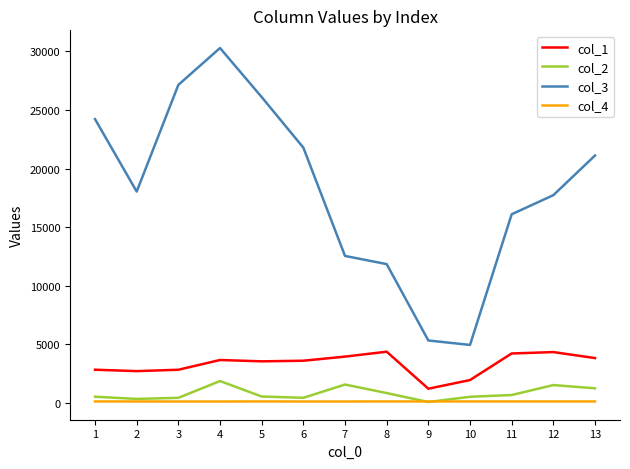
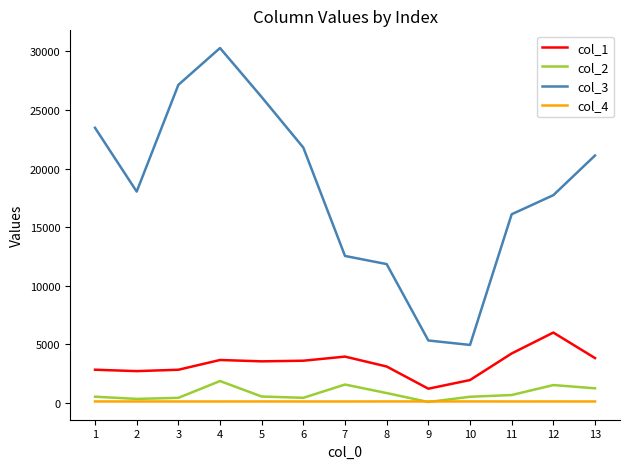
col_3, 1: 24200 -> 23500
col_1, 8: 4400 -> 3100
col_1, 12: 4300 -> 6000
